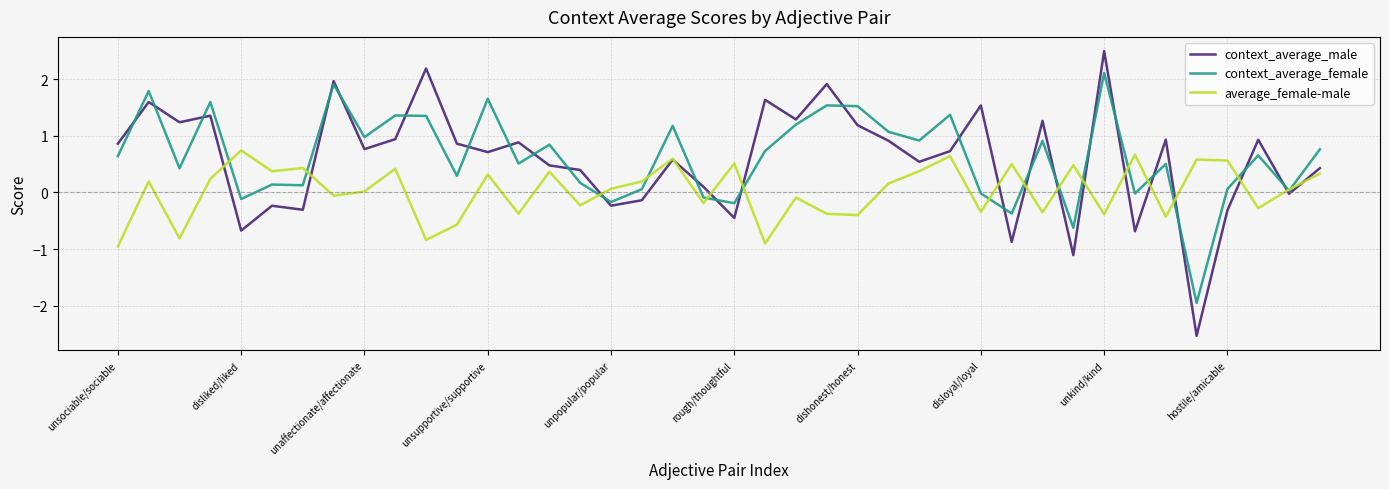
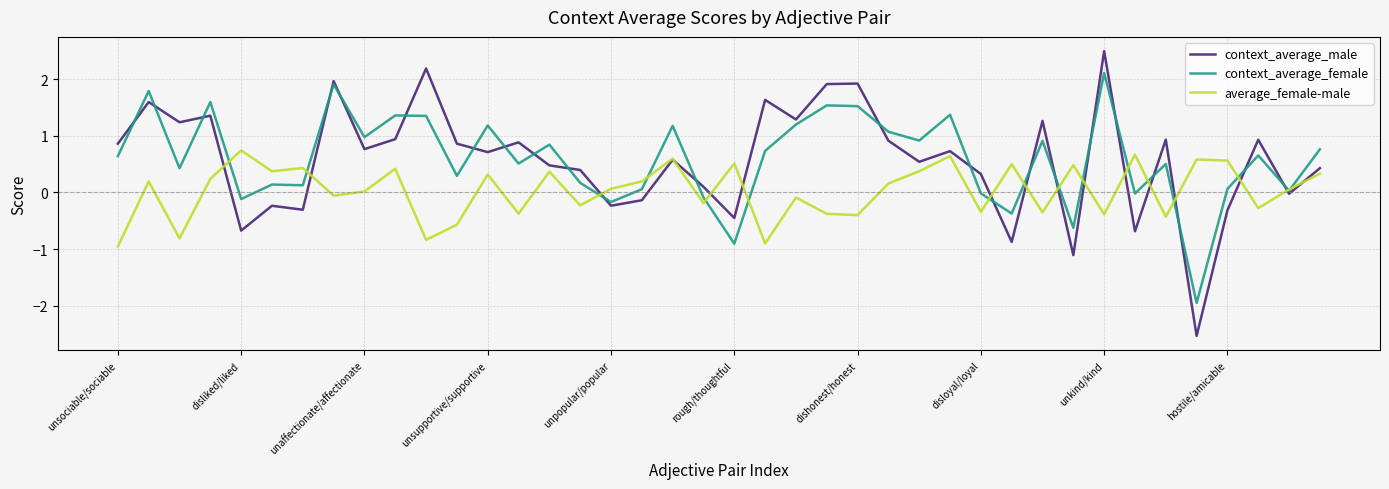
context_average_female, unsupportive/supportive: 1.7 -> 1.2
context_average_female, rough/thoughtful: -0.2 -> -0.9
context_average_male, dishonest/honest: 1.2 -> 1.9
context_average_male, disloyal/loyal: 1.5 -> 0.3
